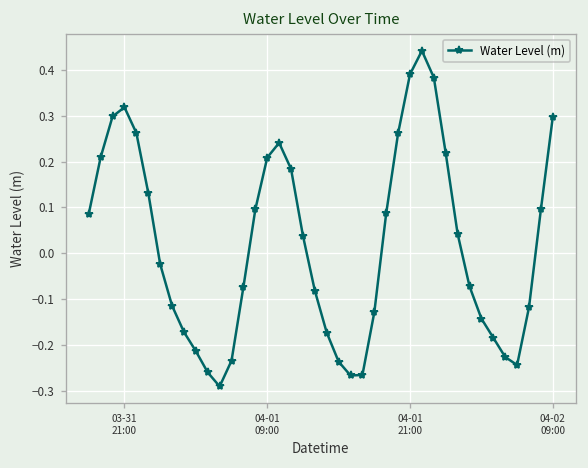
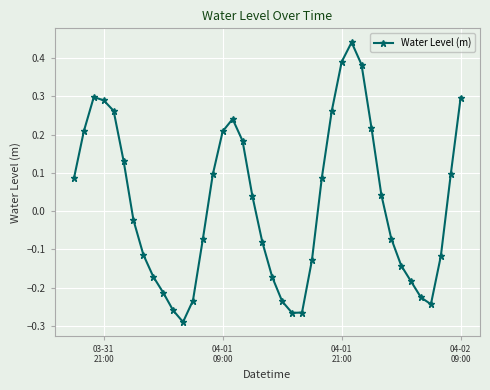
03-31 21:00: 0.32 -> 0.29
